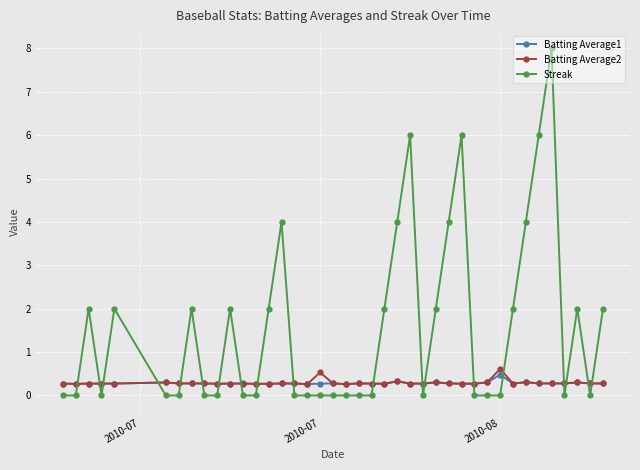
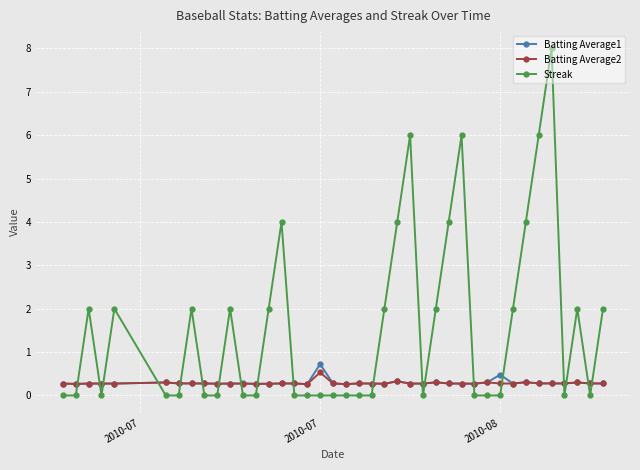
Batting Average1, 2010-07: 0.3 -> 0.7
Batting Average2, 2010-08: 0.6 -> 0.3
